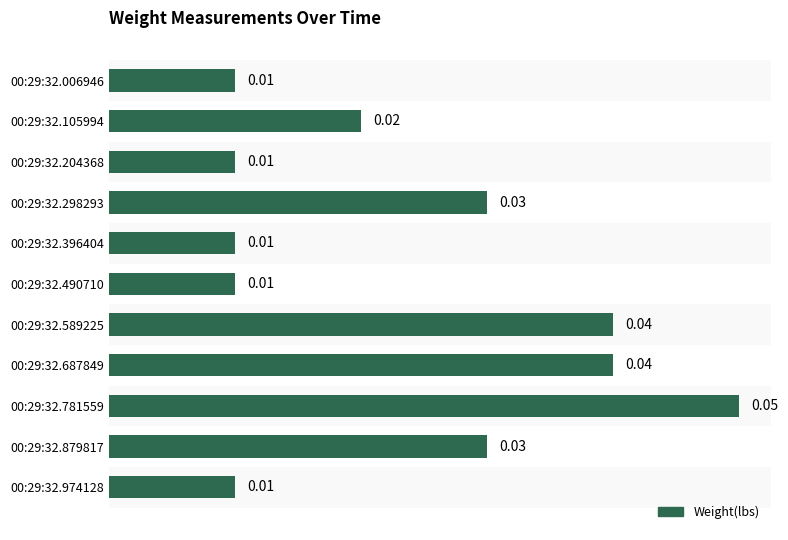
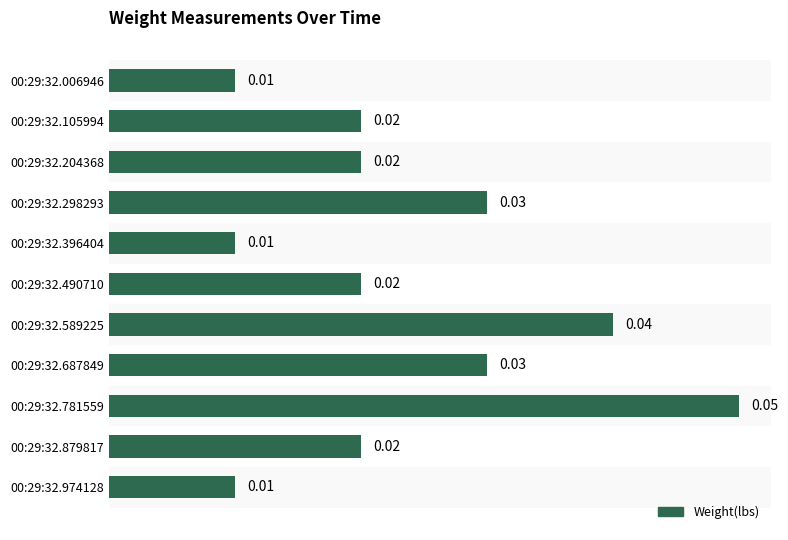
00:29:32.204368: 0.01 -> 0.02
00:29:32.490710: 0.01 -> 0.02
00:29:32.687849: 0.04 -> 0.03
00:29:32.879817: 0.03 -> 0.02
